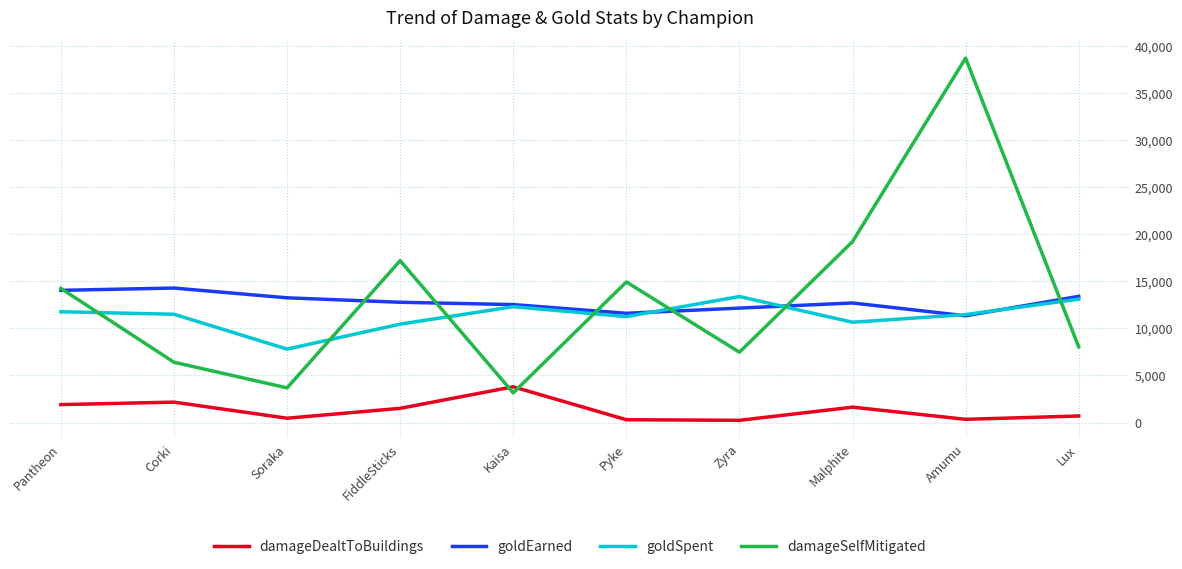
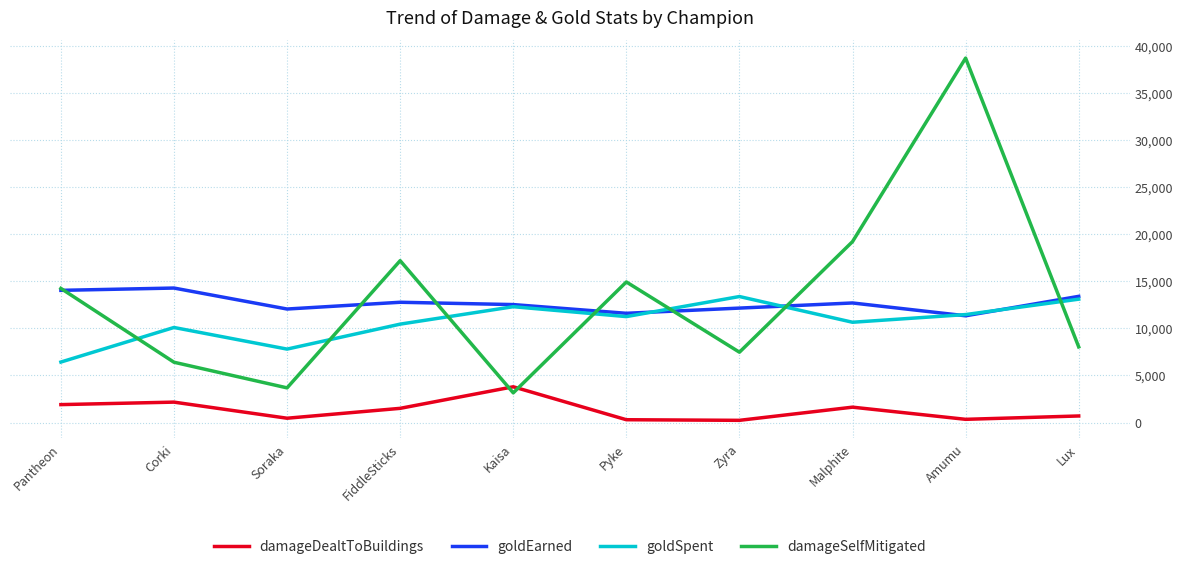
goldSpent, Pantheon: 12,000 -> 6,000
goldSpent, Corki: 12,000 -> 10,000
goldEarned, Soraka: 13,000 -> 12,000
